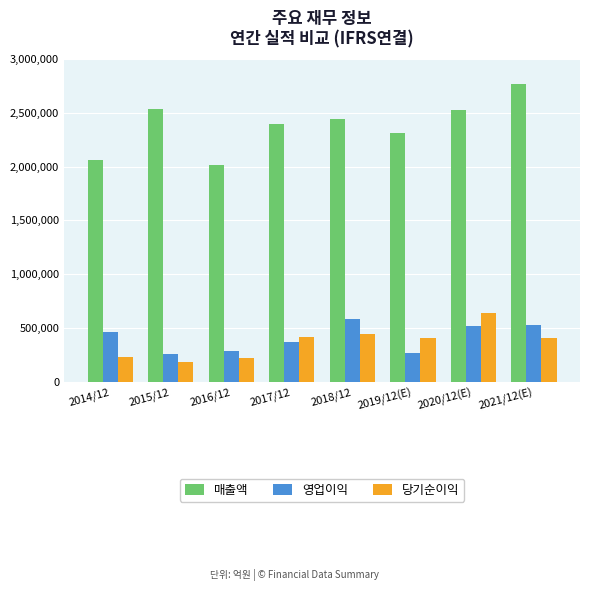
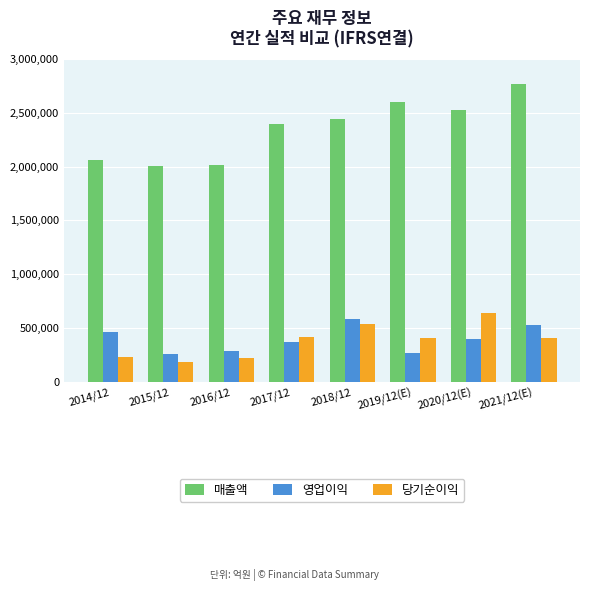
매출액, 2015/12: 2,540,000 -> 2,010,000
당기순이익, 2018/12: 440,000 -> 540,000
매출액, 2019/12(E): 2,310,000 -> 2,600,000
영업이익, 2020/12(E): 520,000 -> 400,000
